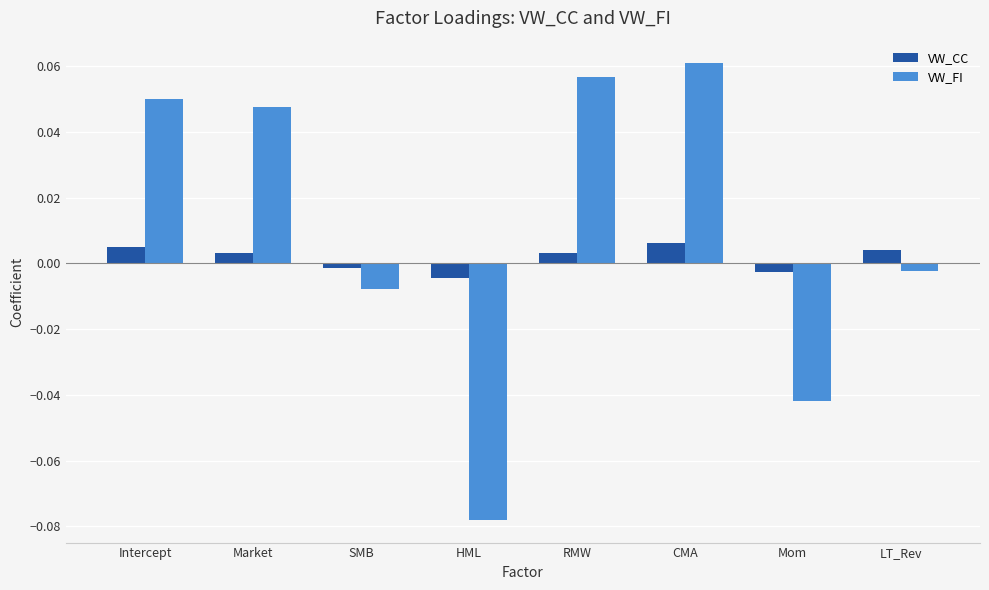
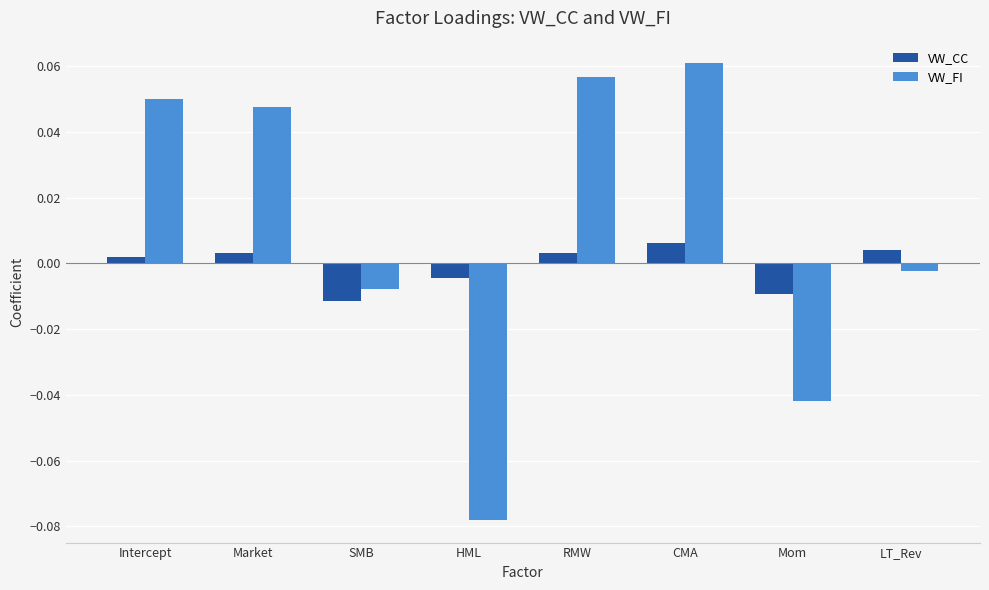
VW_CC, Intercept: 0.005 -> 0.002
VW_CC, SMB: -0.001 -> -0.012
VW_CC, Mom: -0.003 -> -0.009
